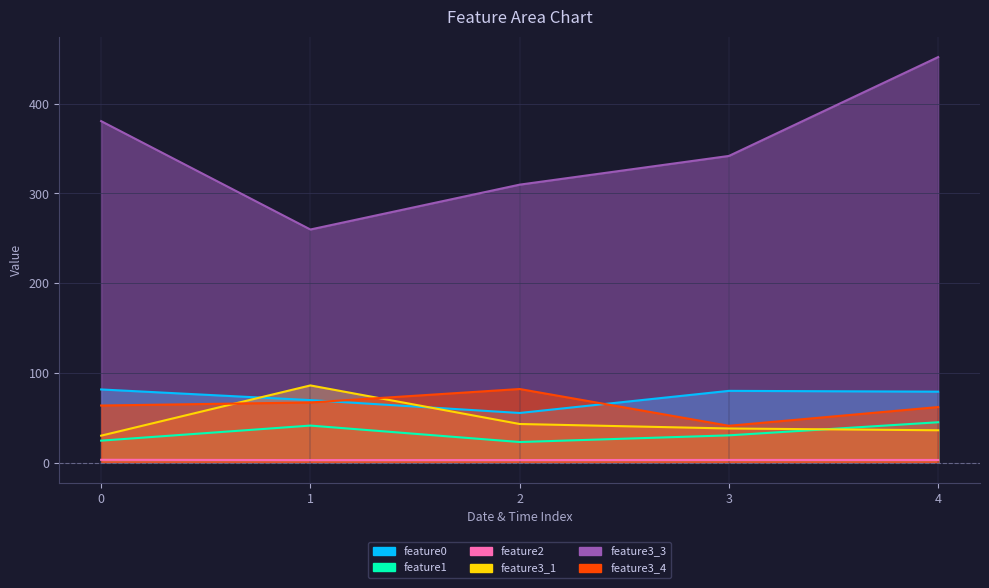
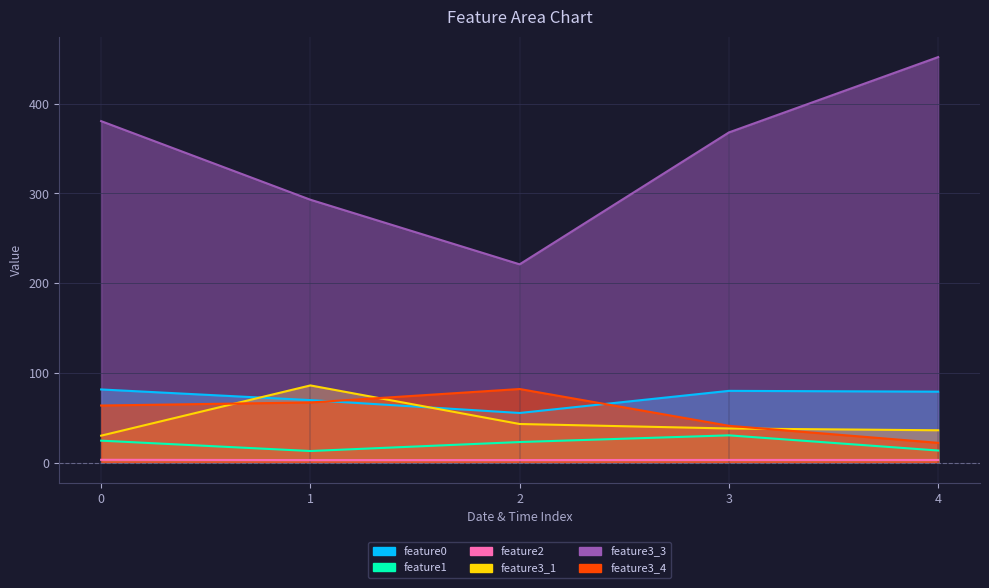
feature1, 1: 40 -> 10
feature3_3, 1: 260 -> 290
feature3_3, 2: 310 -> 220
feature3_3, 3: 340 -> 370
feature1, 4: 40 -> 10
feature3_4, 4: 60 -> 20
